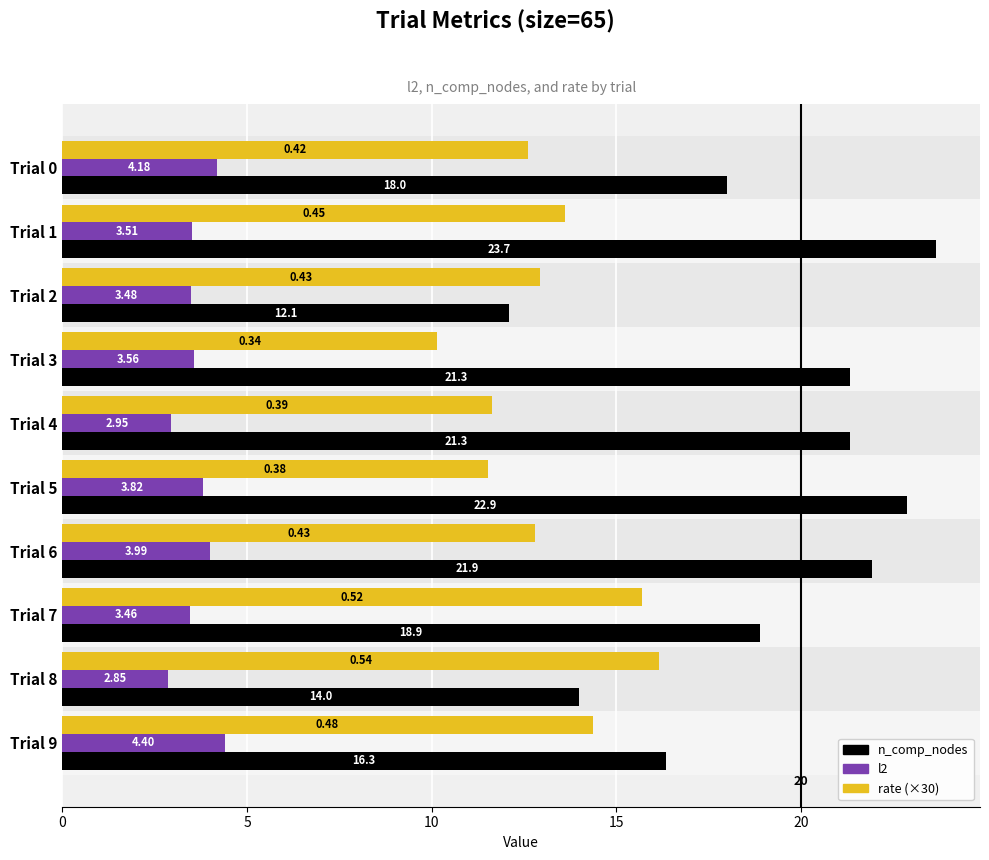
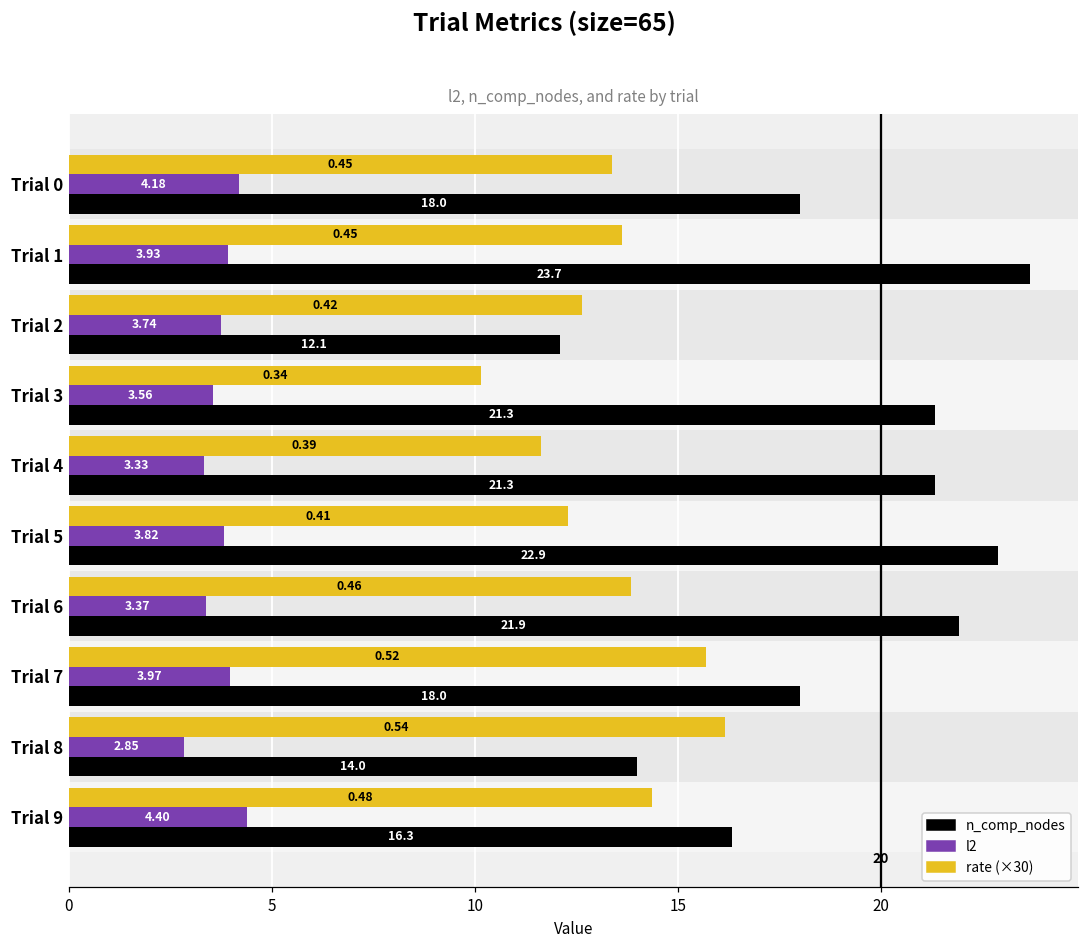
rate (×30), Trial 0: 0.42 -> 0.45
l2, Trial 1: 3.51 -> 3.93
rate (×30), Trial 2: 0.43 -> 0.42
l2, Trial 2: 3.48 -> 3.74
l2, Trial 4: 2.95 -> 3.33
rate (×30), Trial 5: 0.38 -> 0.41
rate (×30), Trial 6: 0.43 -> 0.46
l2, Trial 6: 3.99 -> 3.37
l2, Trial 7: 3.46 -> 3.97
n_comp_nodes, Trial 7: 18.9 -> 18.0
